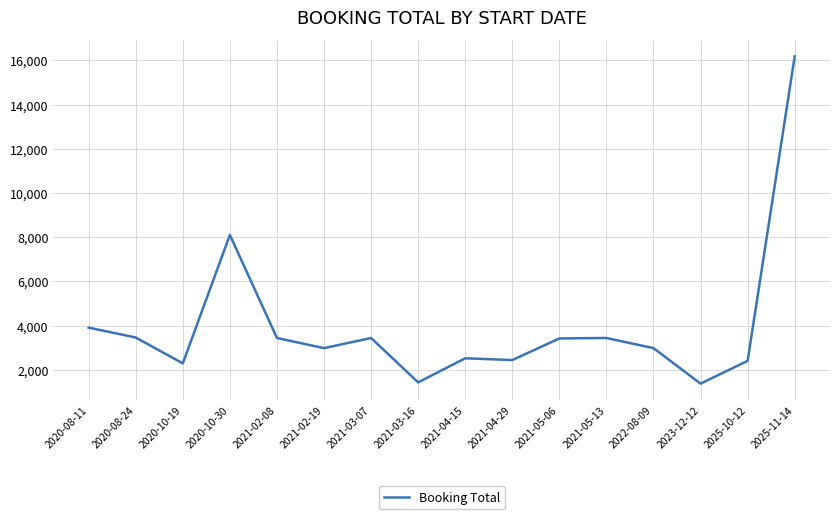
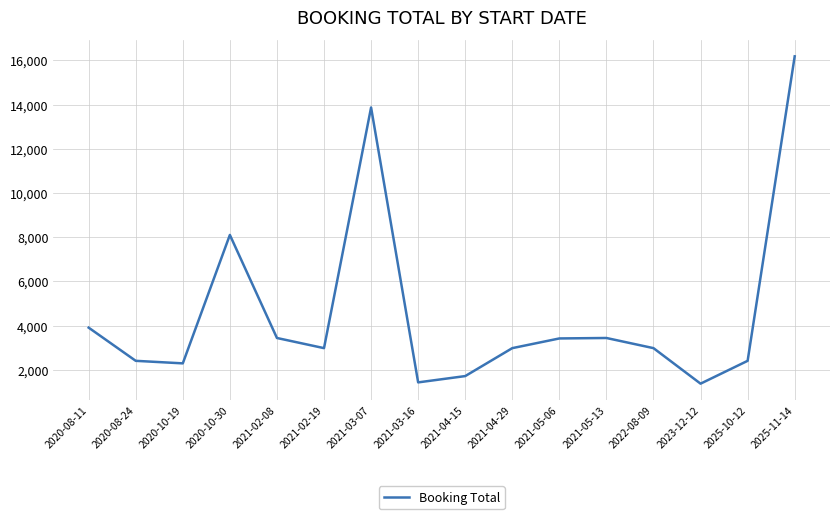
2020-08-24: 3,500 -> 2,400
2021-03-07: 3,400 -> 13,900
2021-04-15: 2,500 -> 1,700
2021-04-29: 2,400 -> 3,000
